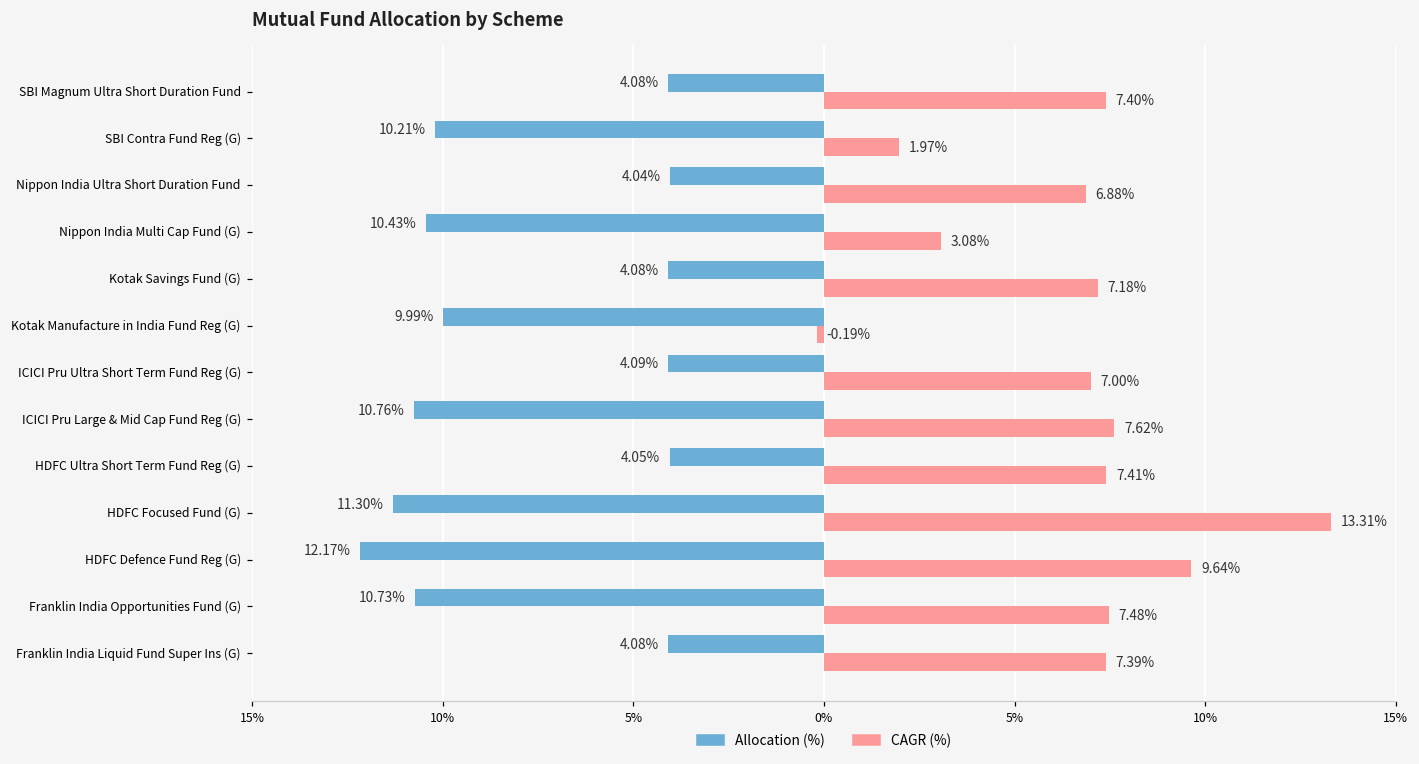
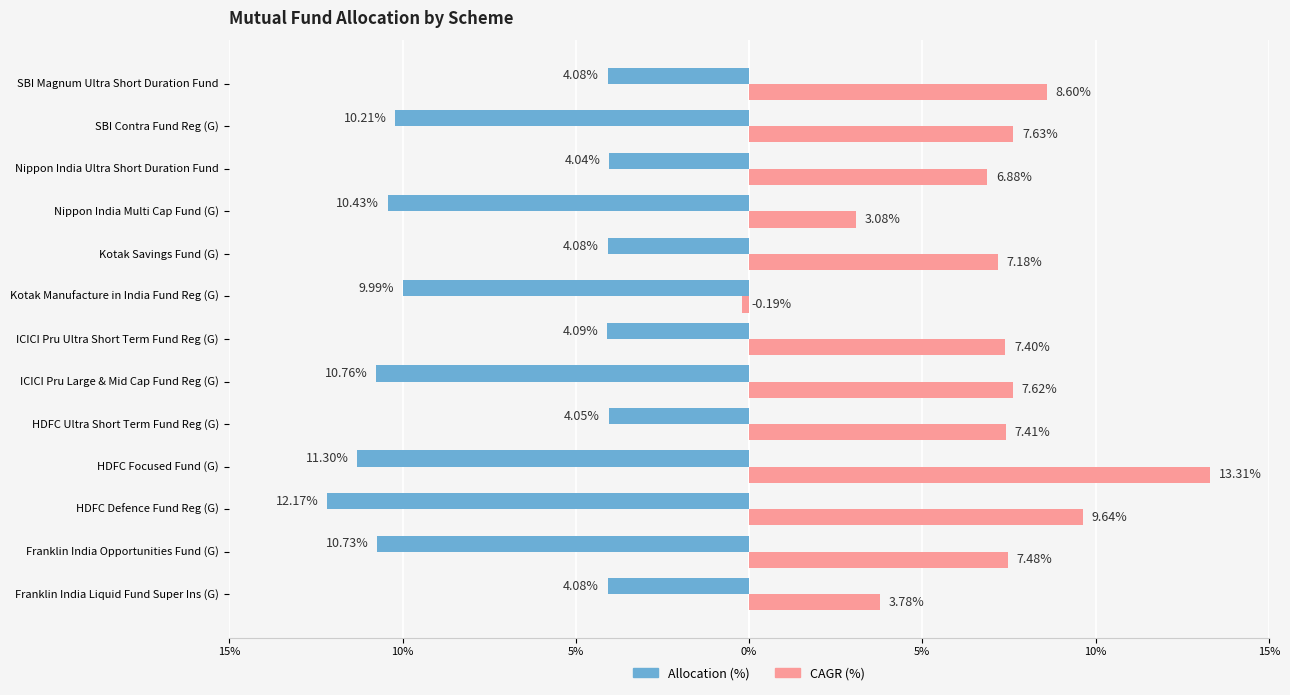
CAGR (%), SBI Magnum Ultra Short Duration Fund: 7.40% -> 8.60%
CAGR (%), SBI Contra Fund Reg (G): 1.97% -> 7.63%
CAGR (%), ICICI Pru Ultra Short Term Fund Reg (G): 7.00% -> 7.40%
CAGR (%), Franklin India Liquid Fund Super Ins (G): 7.39% -> 3.78%
